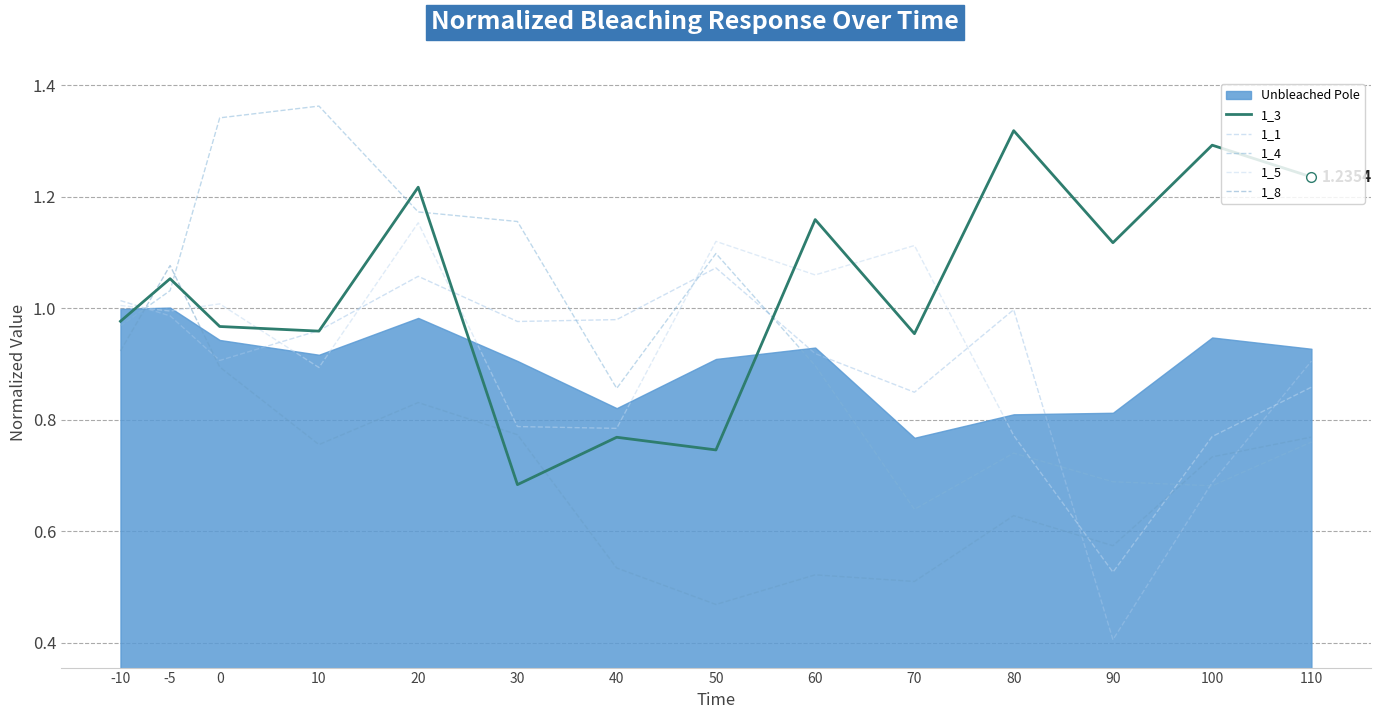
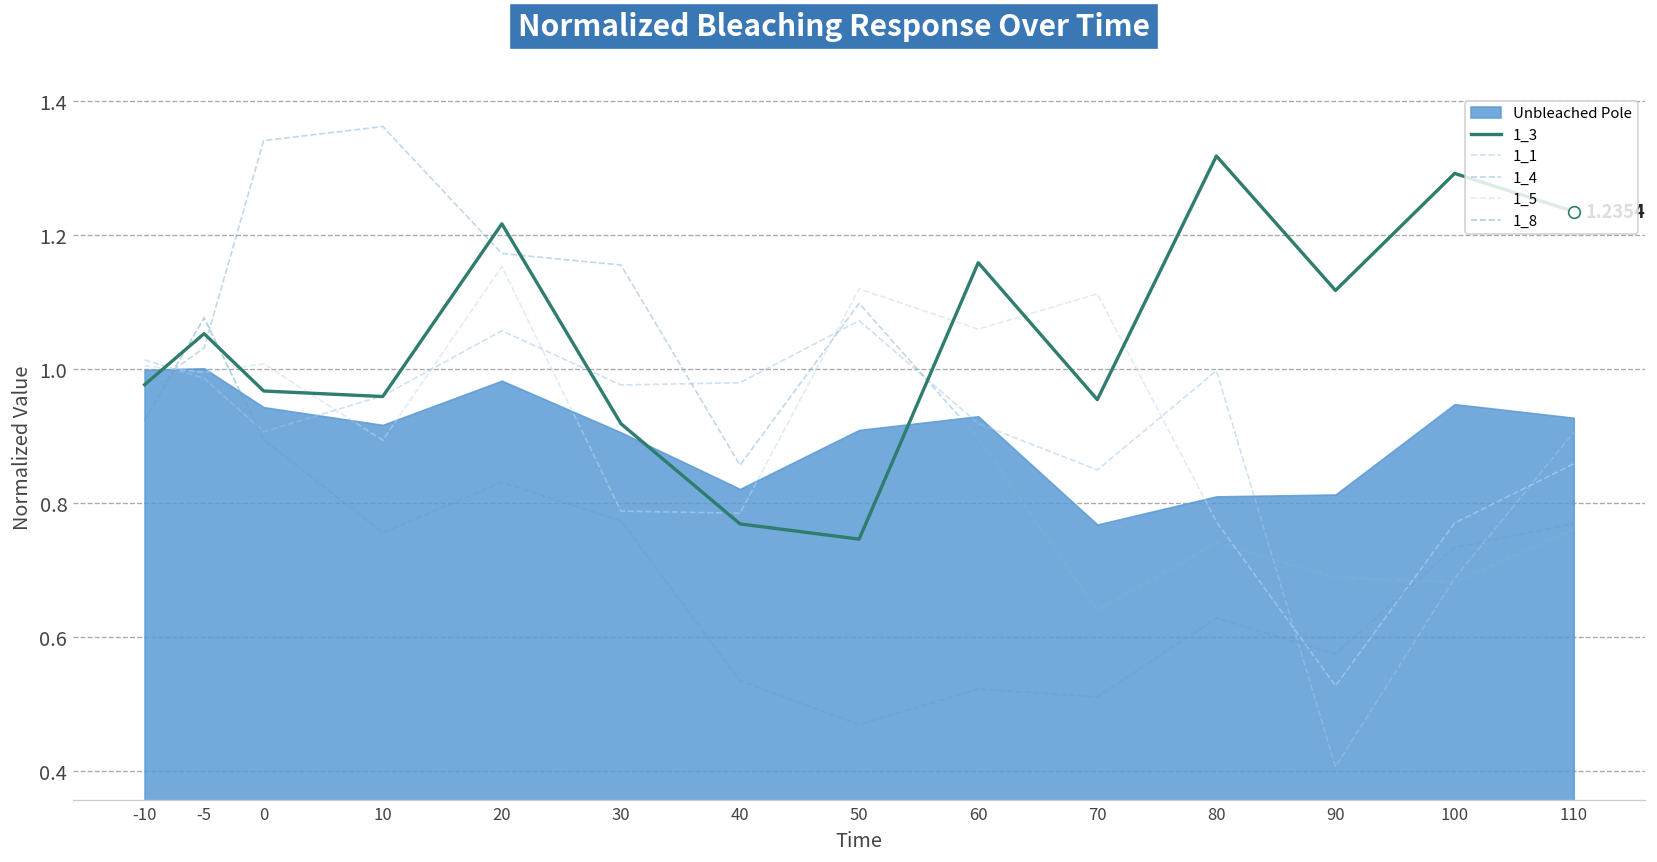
1_3, 30: 0.68 -> 0.92
